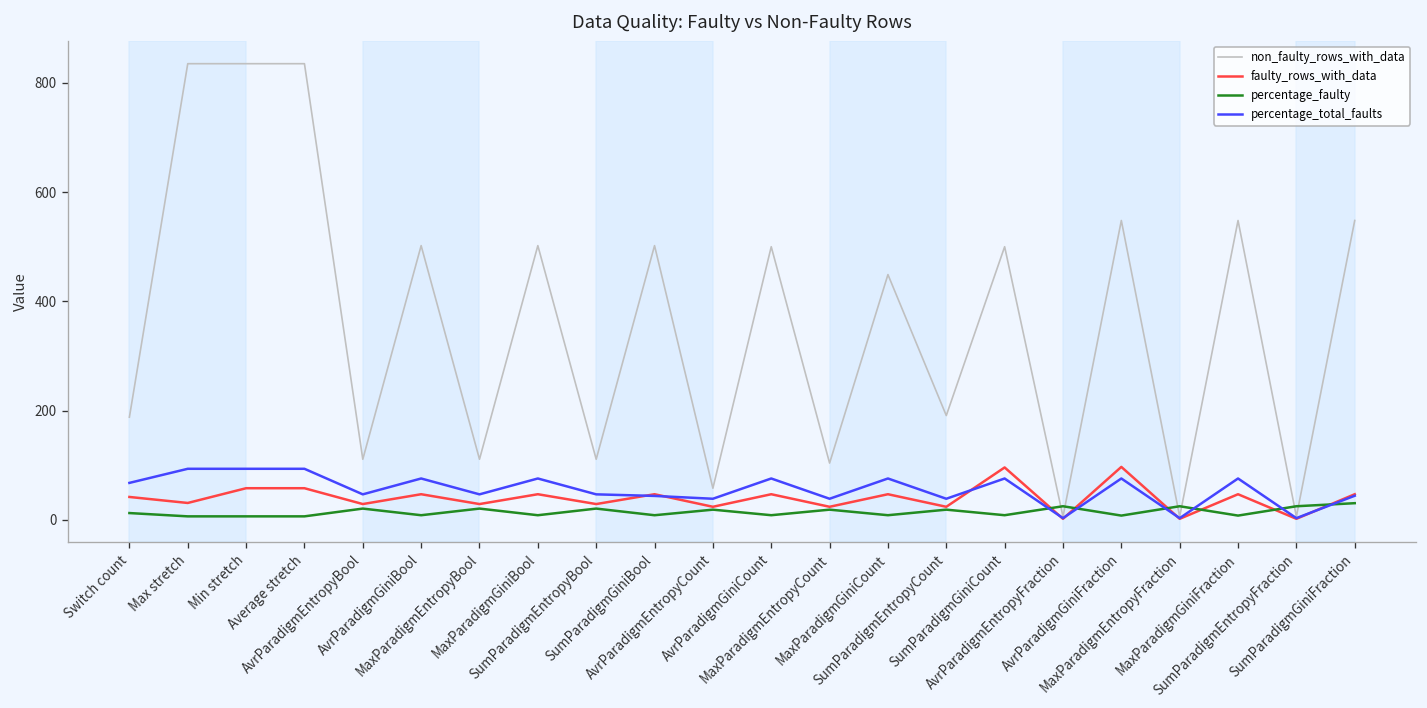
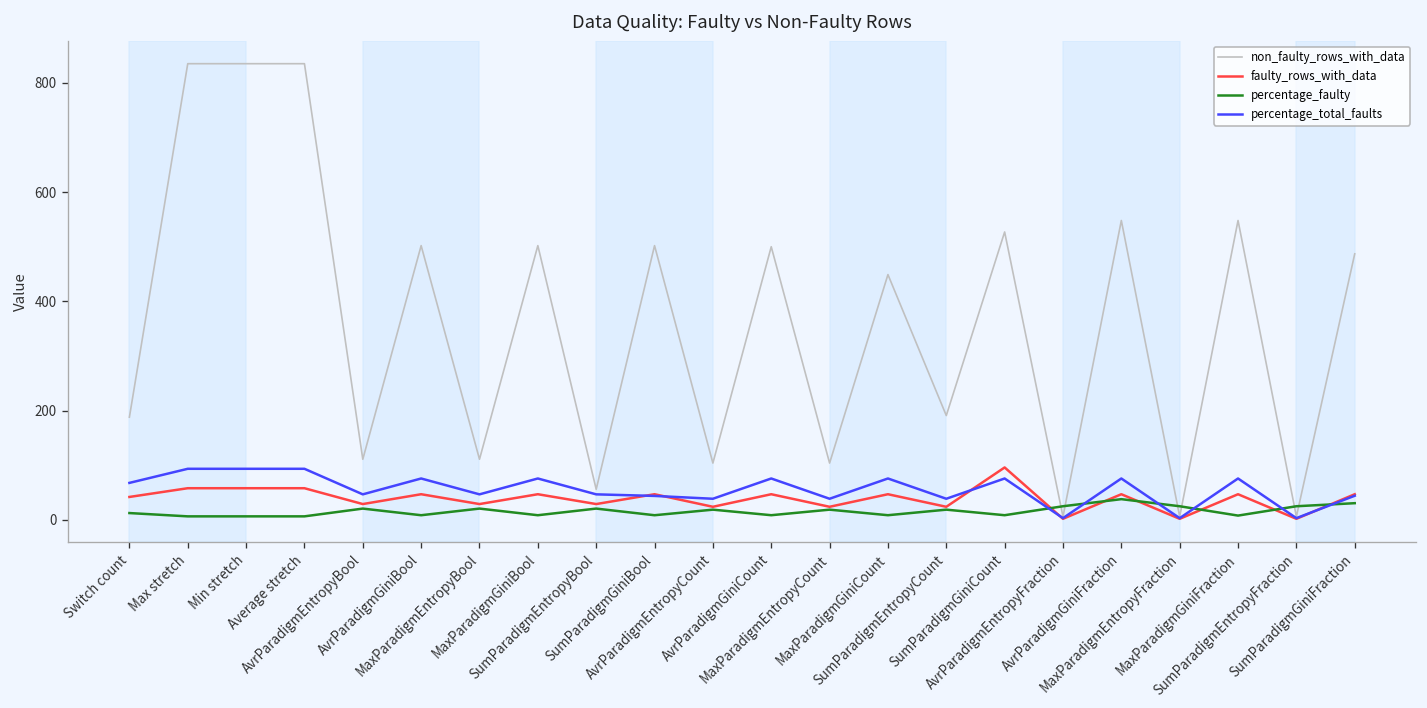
faulty_rows_with_data, Max stretch: 30 -> 60
non_faulty_rows_with_data, SumParadigmEntropyBool: 110 -> 60
non_faulty_rows_with_data, AvrParadigmEntropyCount: 60 -> 100
non_faulty_rows_with_data, SumParadigmGiniCount: 500 -> 530
faulty_rows_with_data, AvrParadigmGiniFraction: 100 -> 50
percentage_faulty, AvrParadigmGiniFraction: 10 -> 40
non_faulty_rows_with_data, SumParadigmGiniFraction: 550 -> 490
